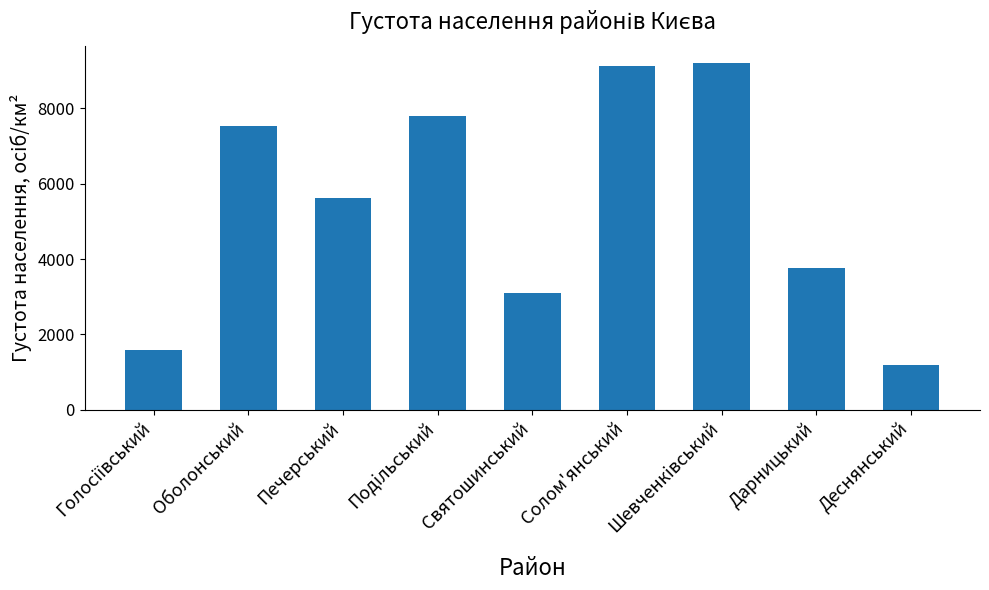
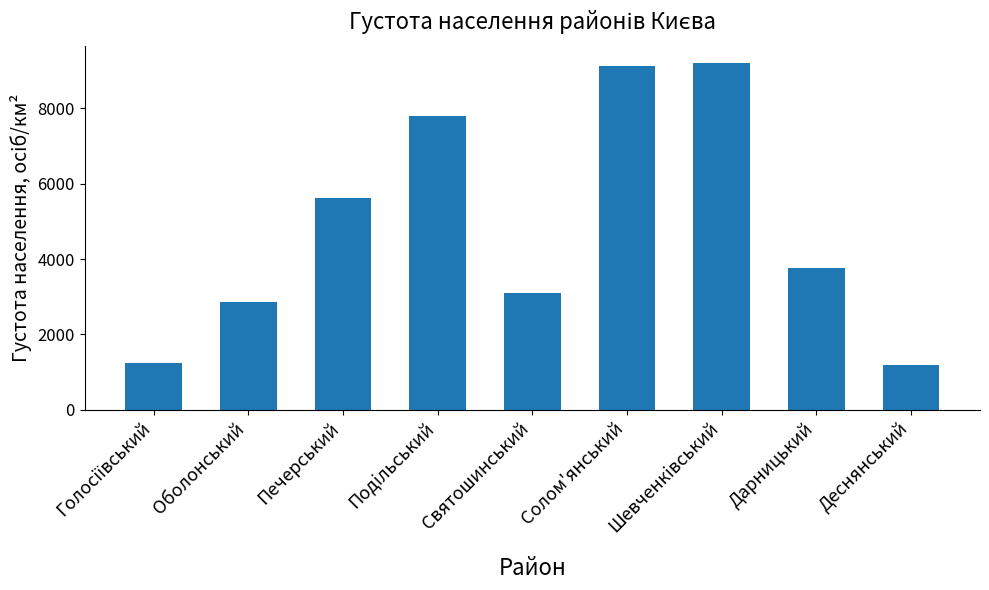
Голосіївський: 1600 -> 1200
Оболонський: 7500 -> 2900
